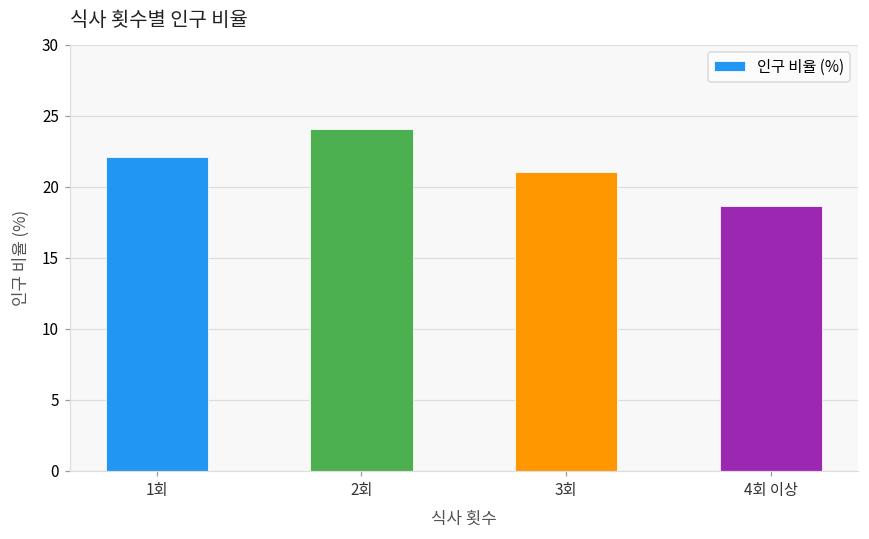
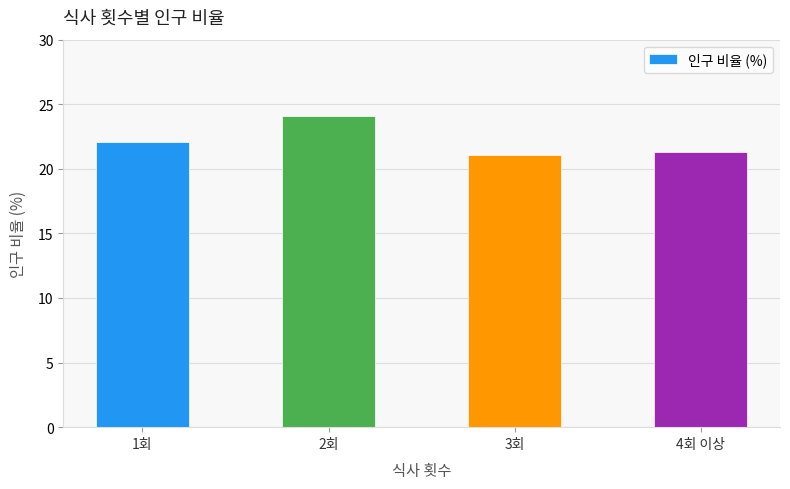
4회 이상: 18.7 -> 21.3
